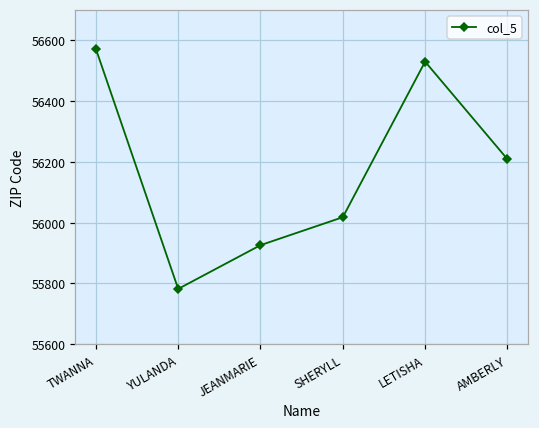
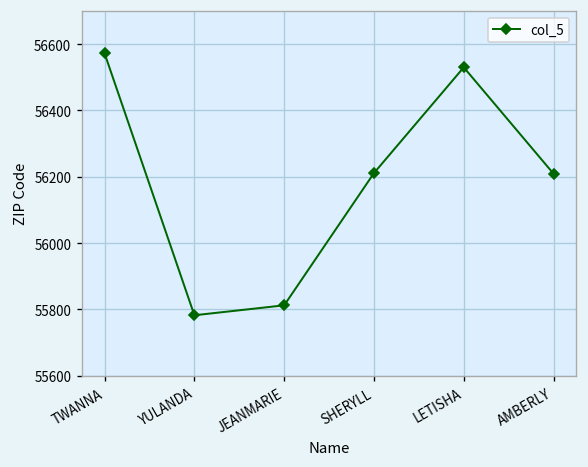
JEANMARIE: 55930 -> 55810
SHERYLL: 56020 -> 56210
